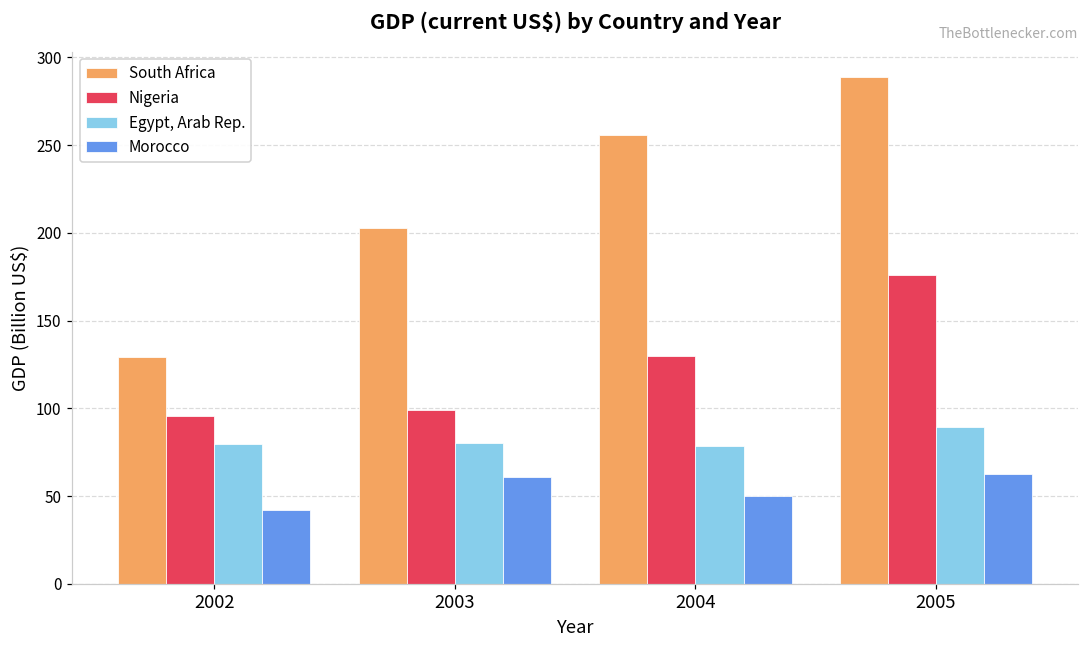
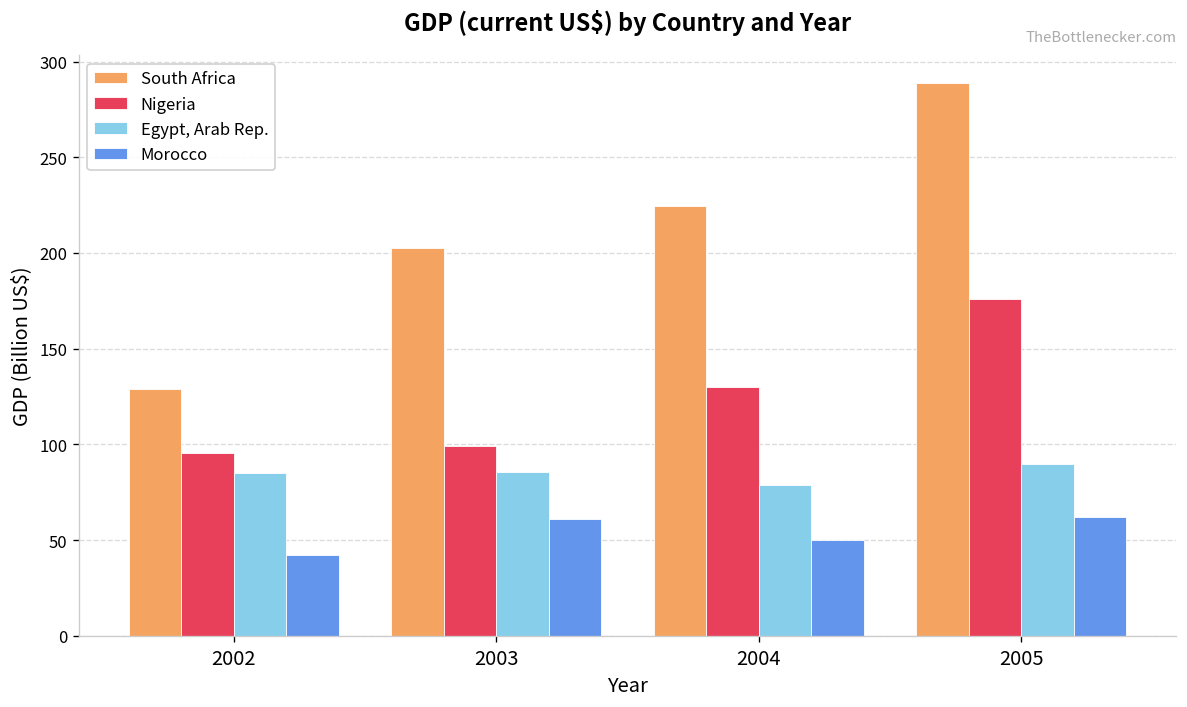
Egypt, Arab Rep., 2002: 80 -> 85
Egypt, Arab Rep., 2003: 80 -> 86
South Africa, 2004: 256 -> 224
